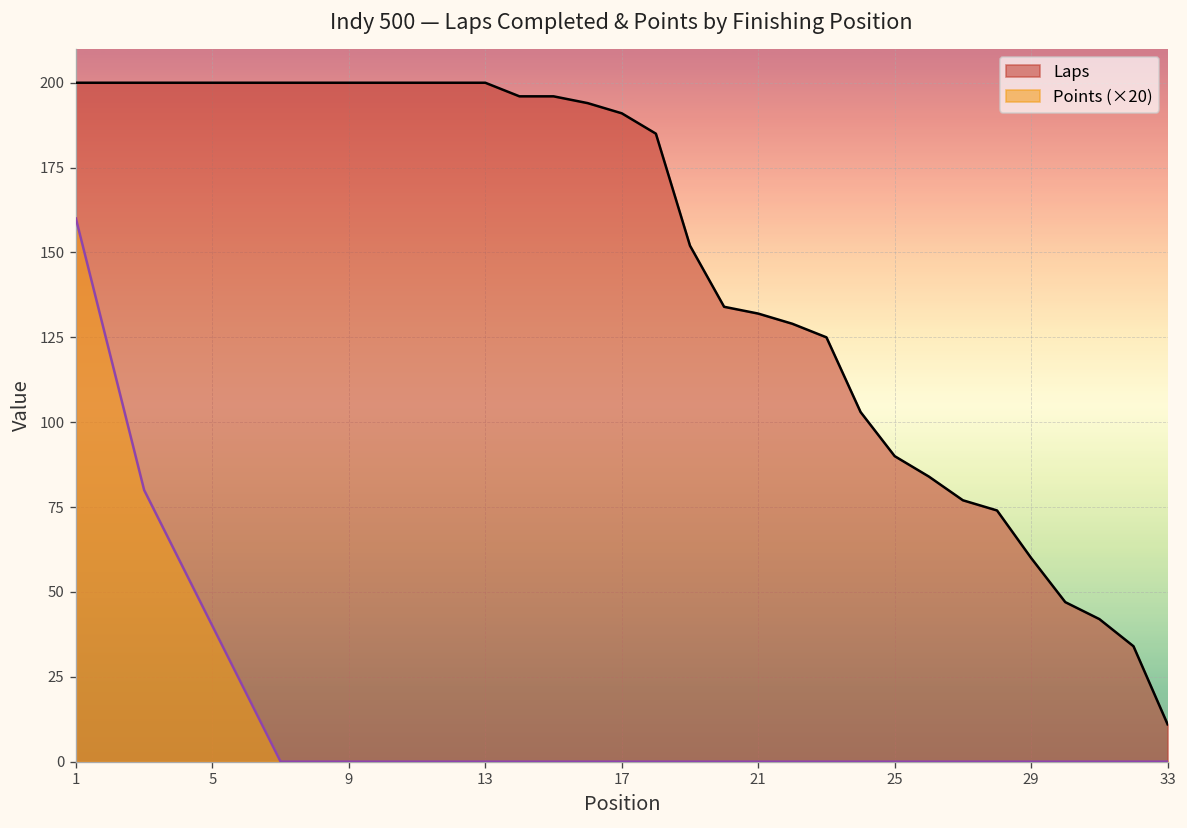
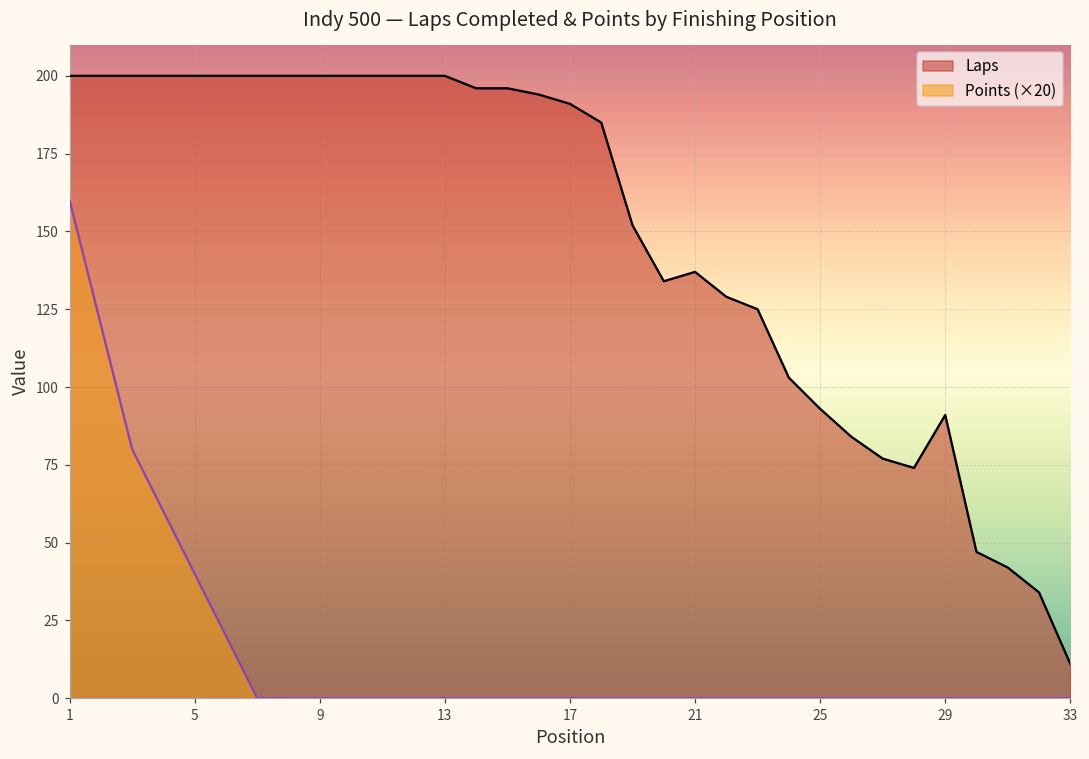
Laps, 21: 132 -> 137
Laps, 25: 90 -> 93
Laps, 29: 60 -> 91
